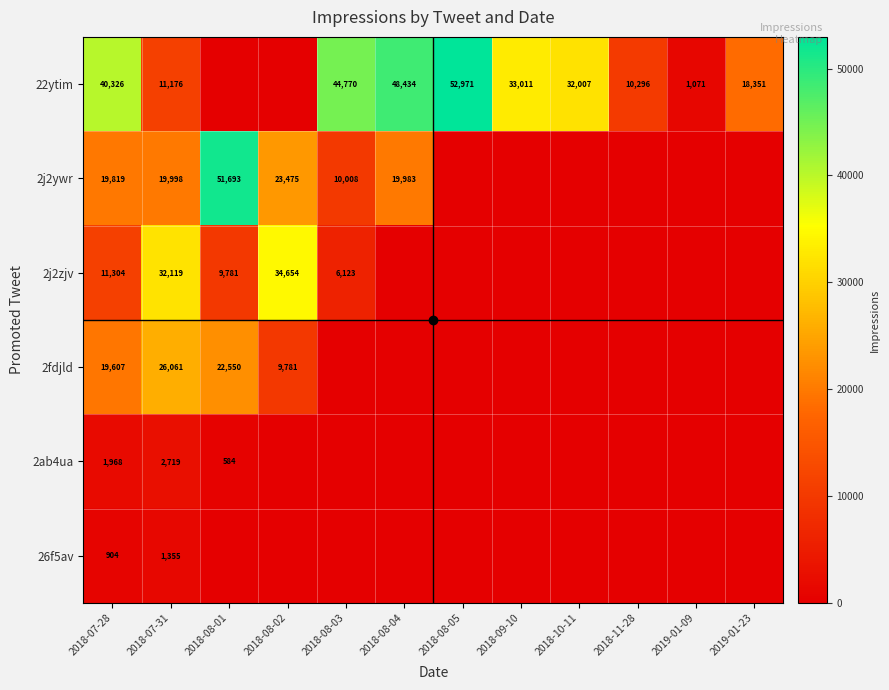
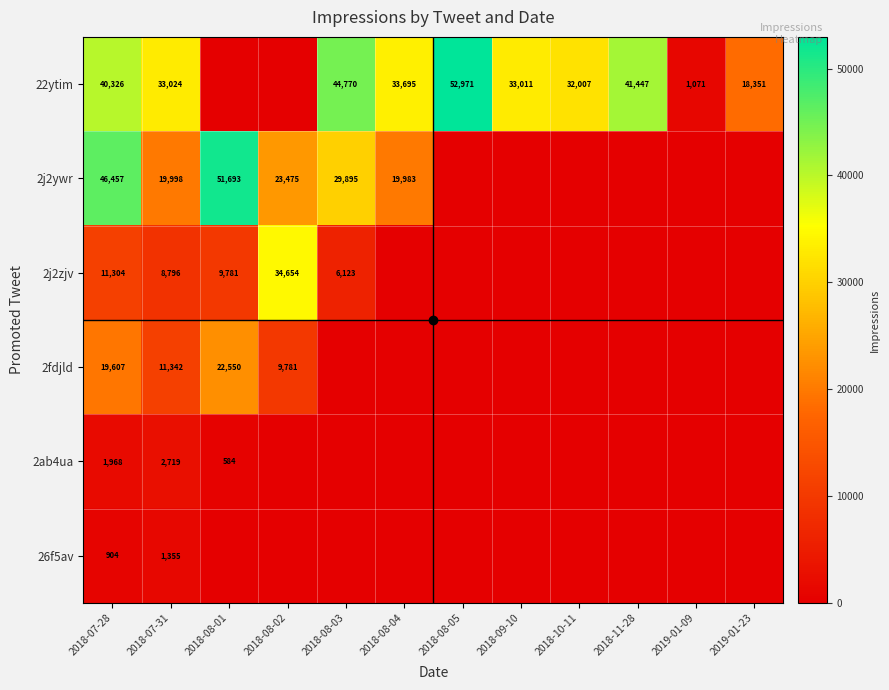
22ytim, 2018-07-31: 11,176 -> 33,024
22ytim, 2018-08-04: 48,434 -> 33,695
22ytim, 2018-11-28: 10,296 -> 41,447
2j2ywr, 2018-07-28: 19,819 -> 46,457
2j2ywr, 2018-08-03: 10,008 -> 29,895
2j2zjv, 2018-07-31: 32,119 -> 8,796
2fdjld, 2018-07-31: 26,061 -> 11,342
